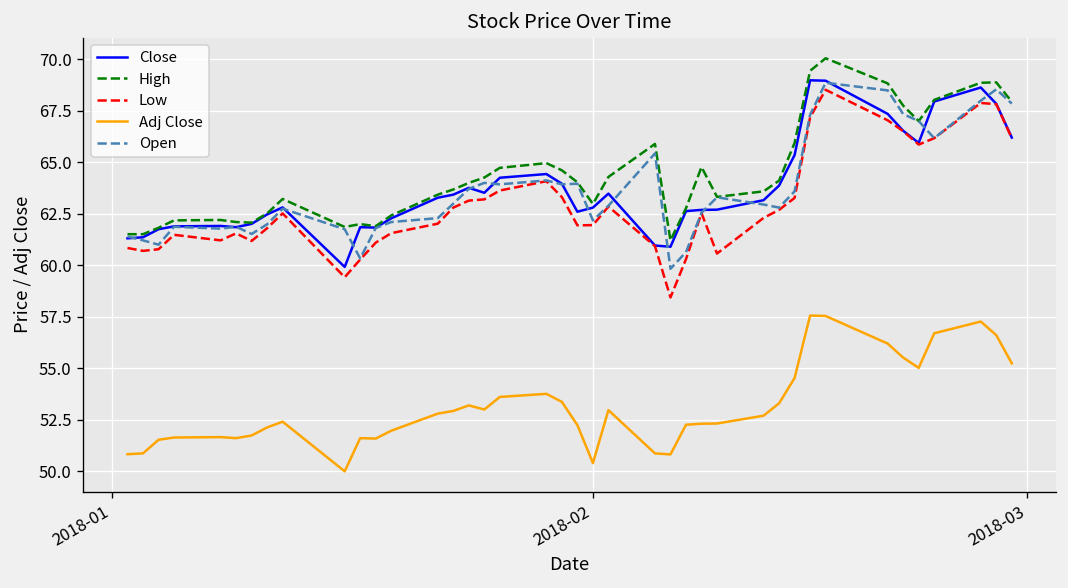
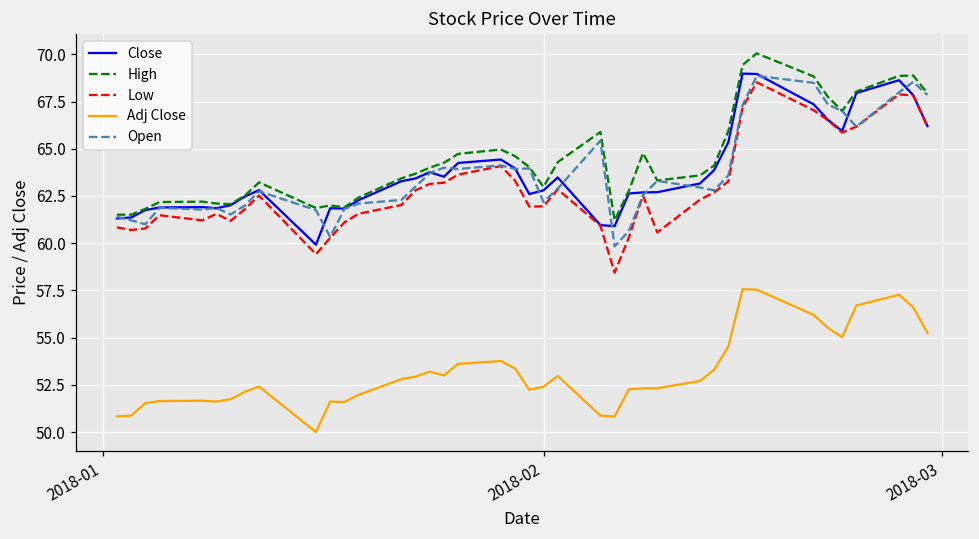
Adj Close, 2018-02: 50.4 -> 52.4
